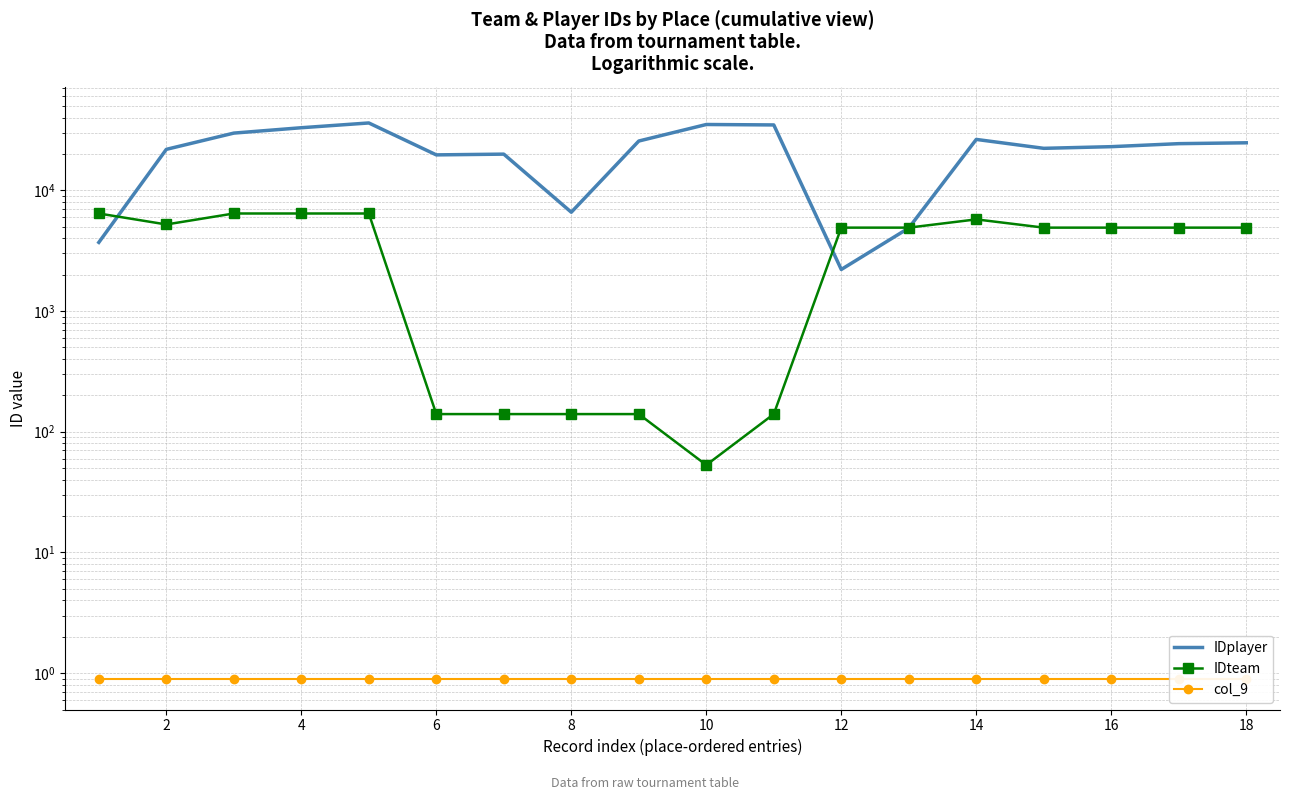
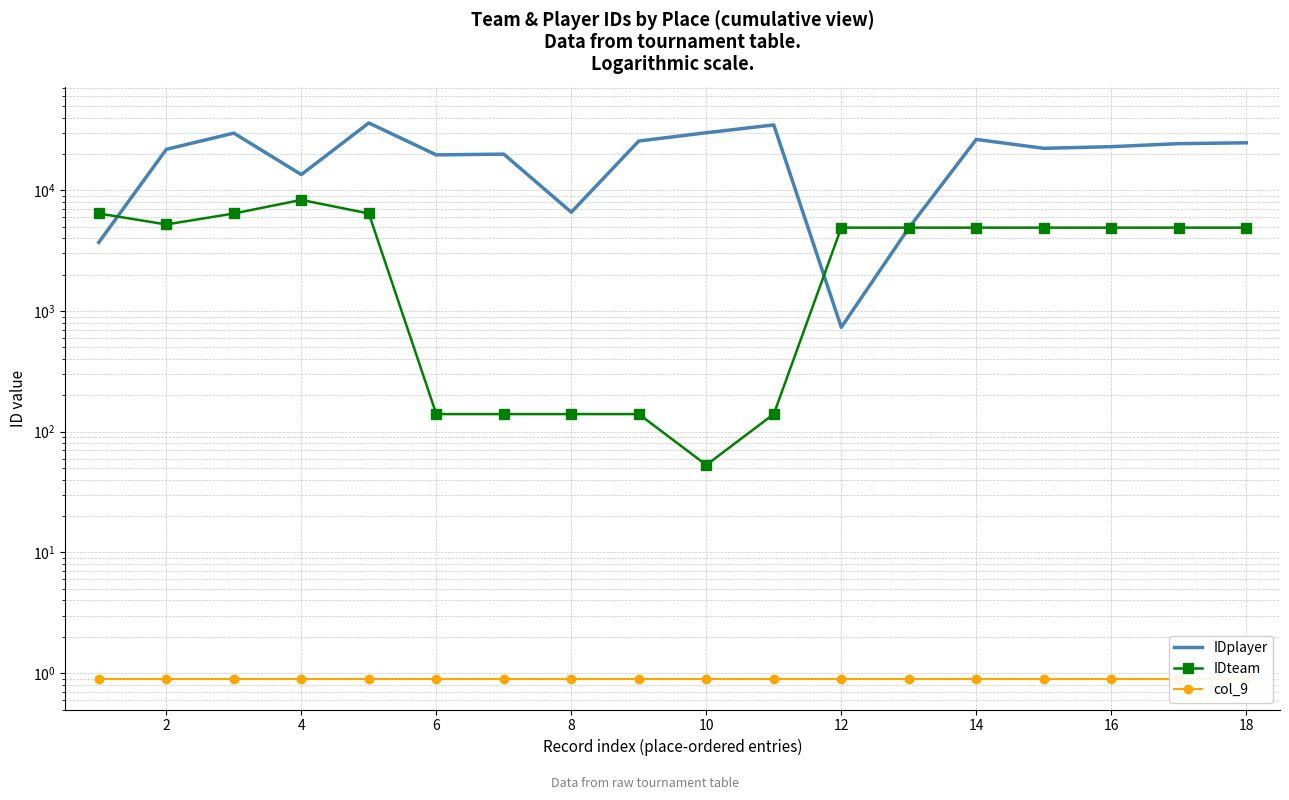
IDplayer, 4: 33000 -> 13000
IDteam, 4: 6000 -> 8000
IDplayer, 10: 35000 -> 30000
IDplayer, 12: 2200 -> 700
IDteam, 14: 6000 -> 4900
